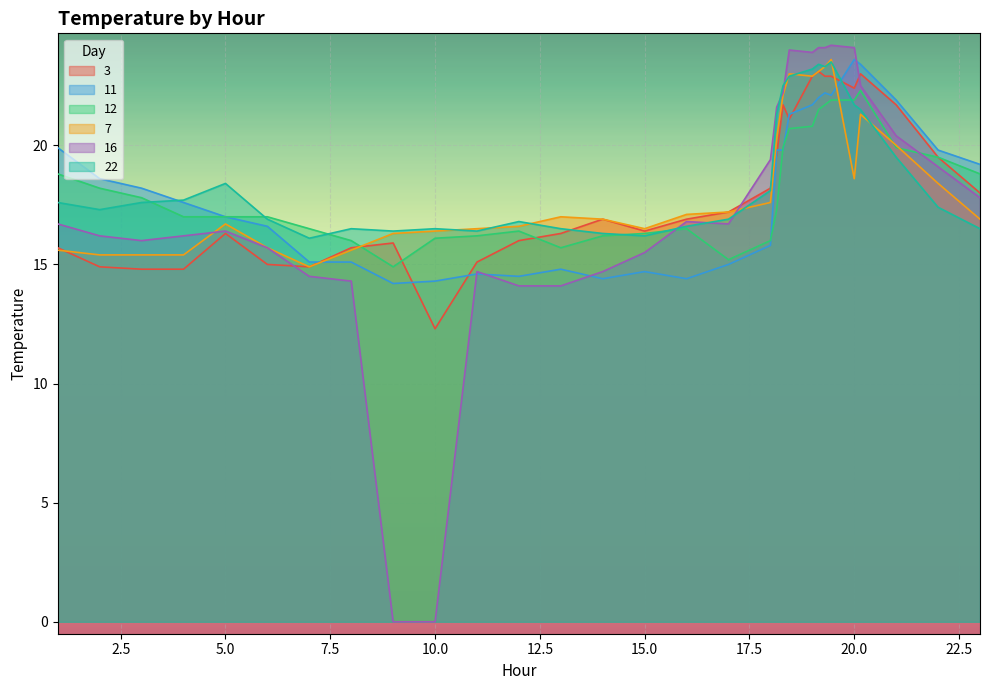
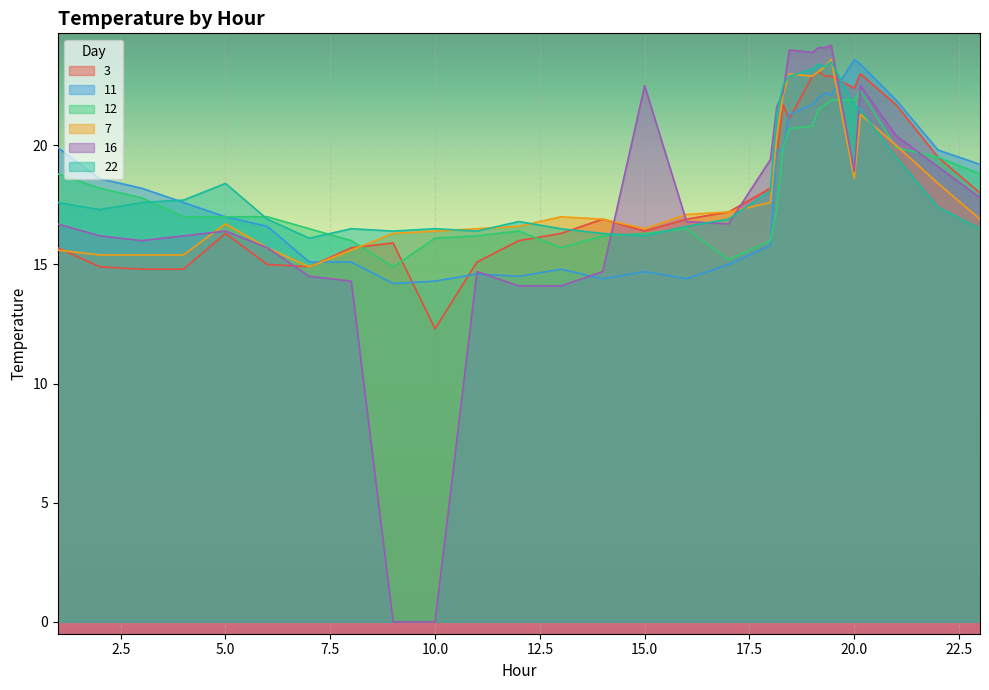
16, 15.0: 15.5 -> 22.5
16, 20.0: 24.1 -> 18.9
